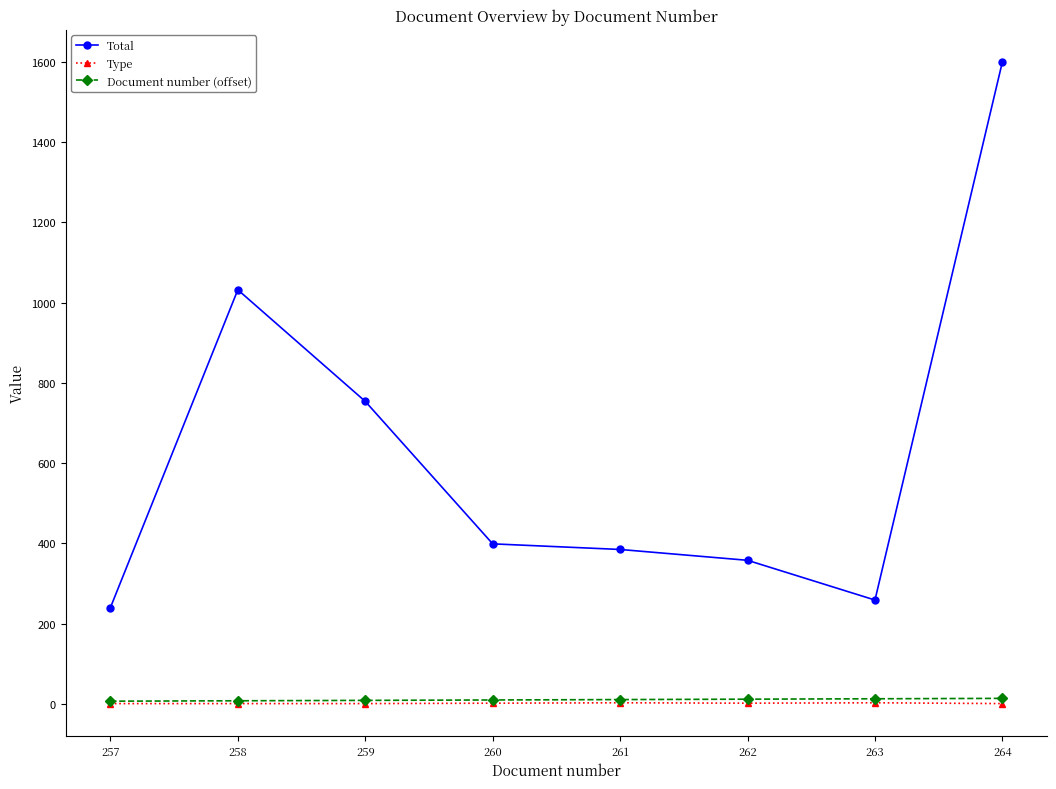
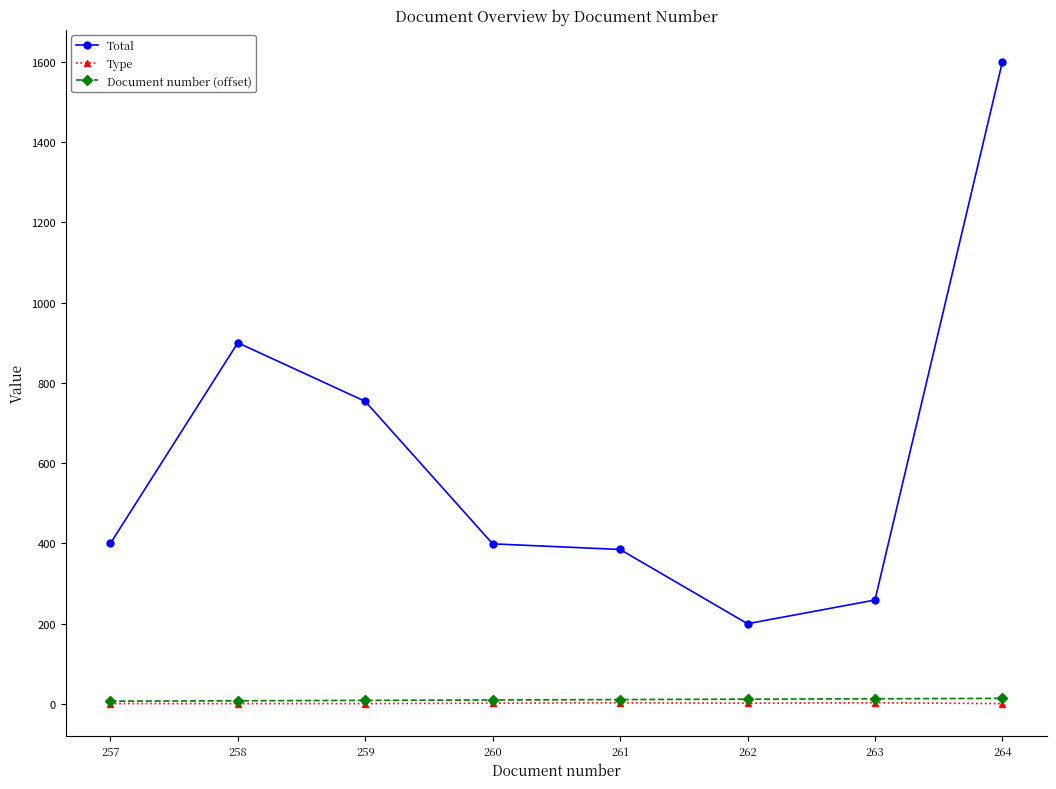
Total, 257: 240 -> 400
Total, 258: 1030 -> 900
Total, 262: 360 -> 200
